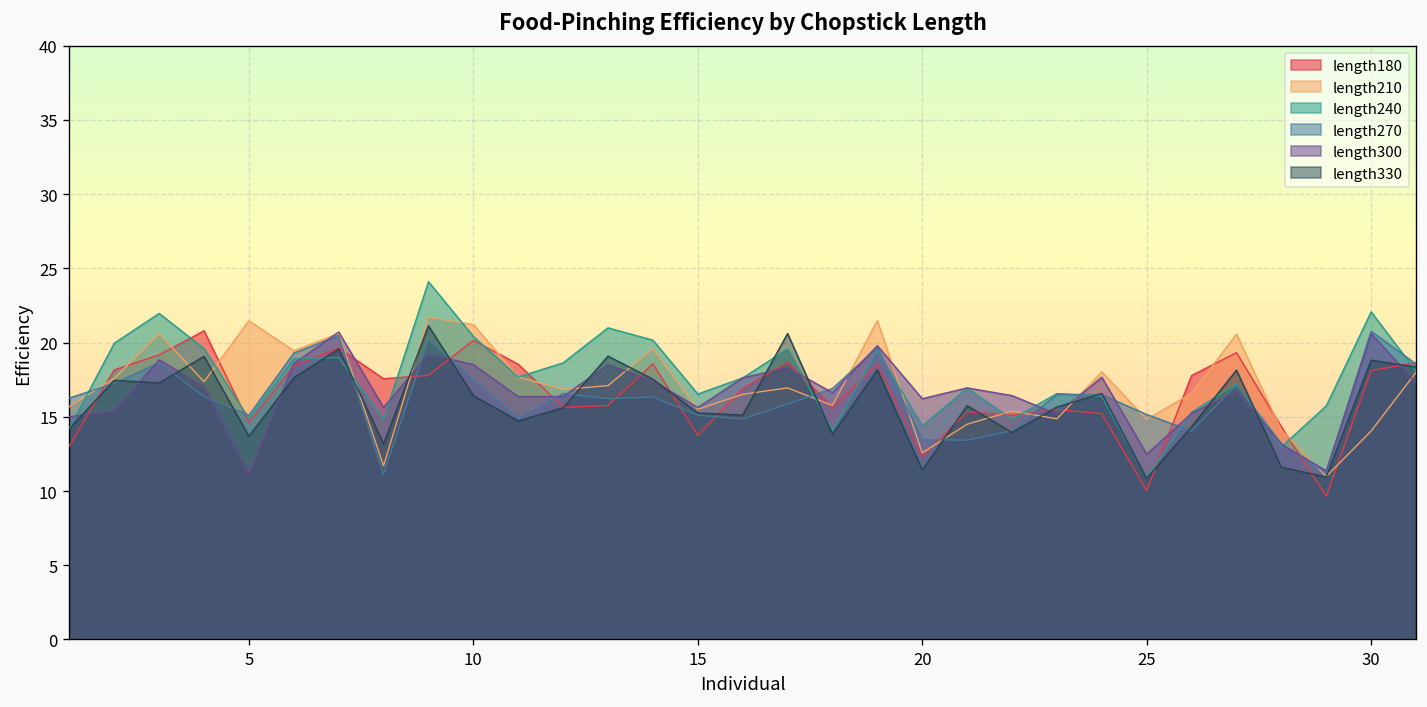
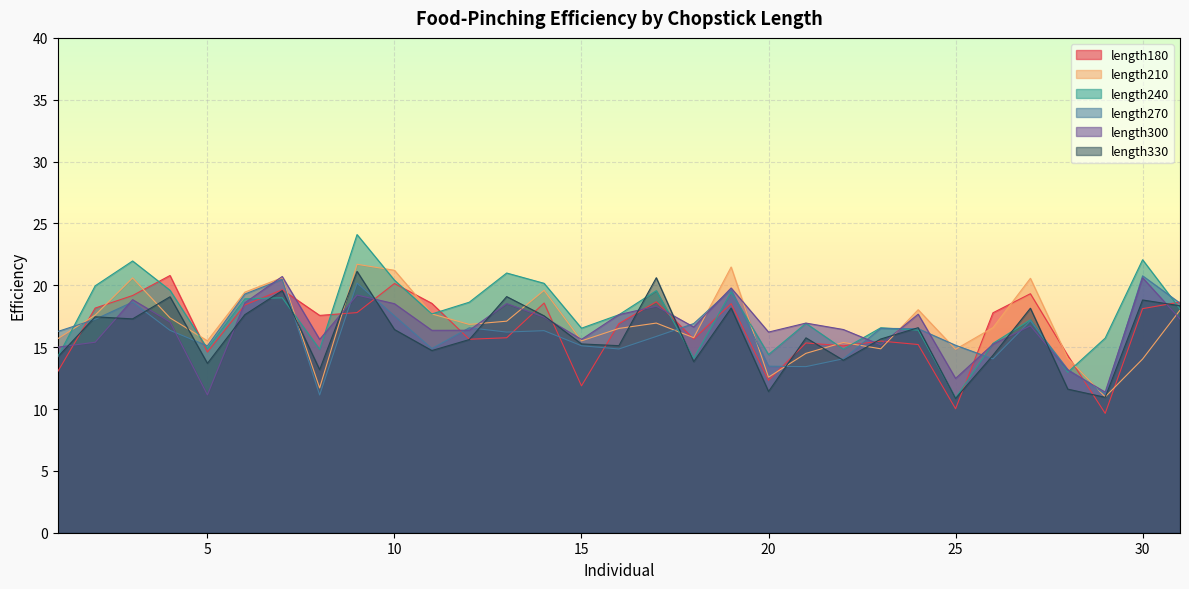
length210, 5: 21.5 -> 15.5
length180, 15: 13.7 -> 11.9
